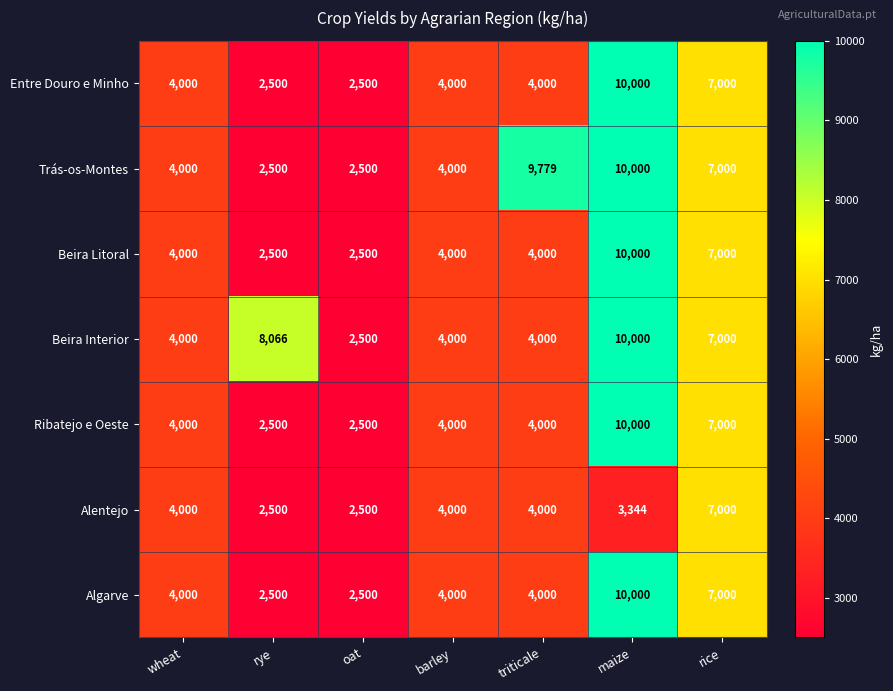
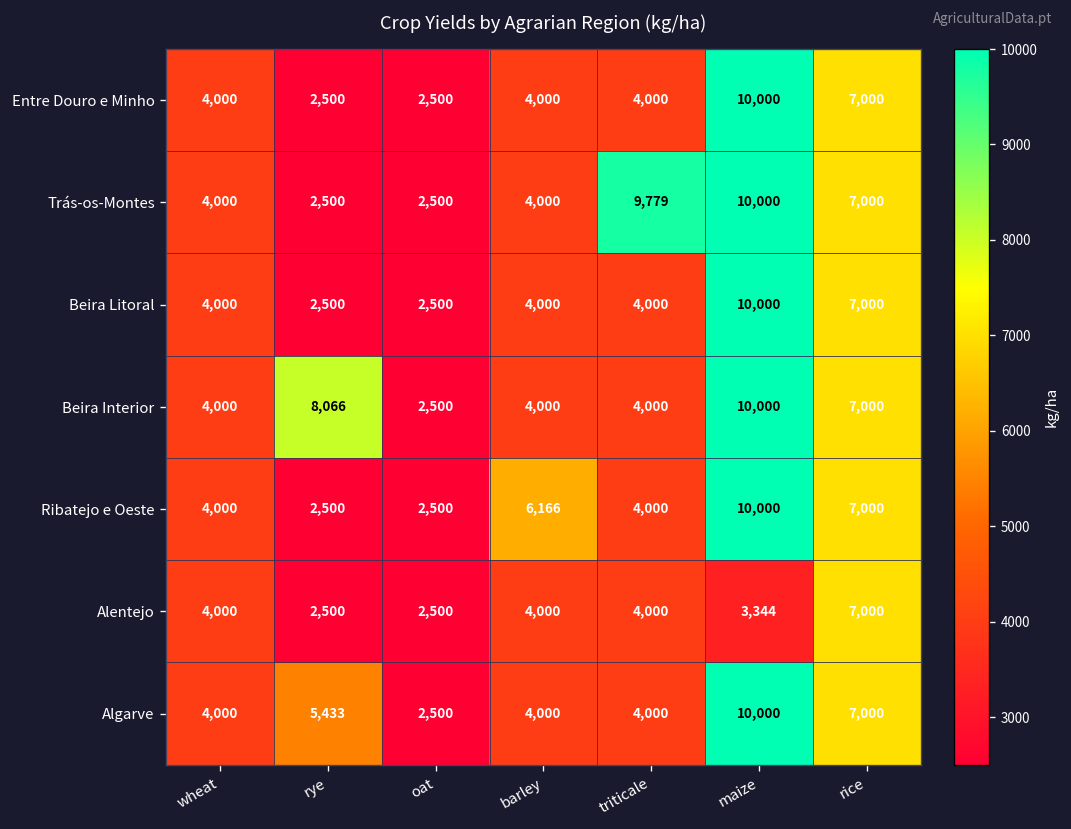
Ribatejo e Oeste, barley: 4,000 -> 6,166
Algarve, rye: 2,500 -> 5,433
